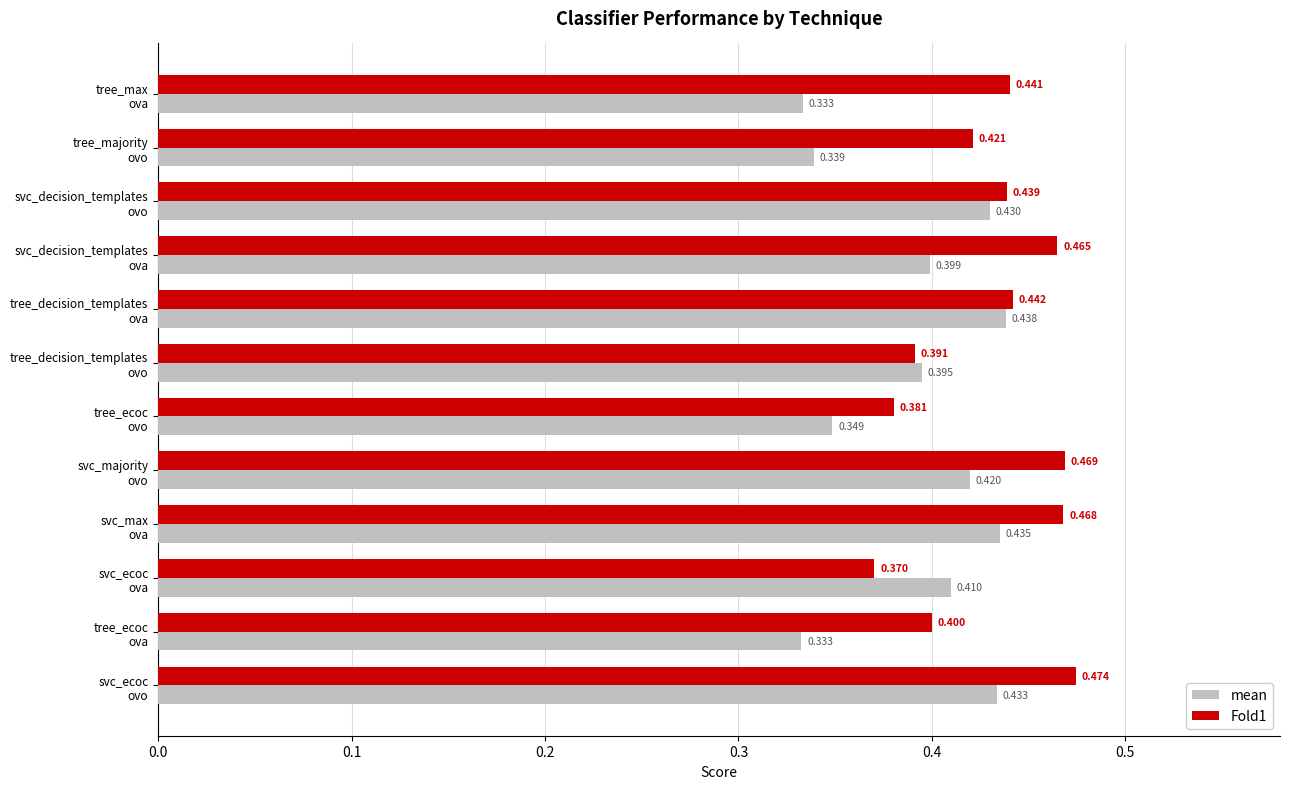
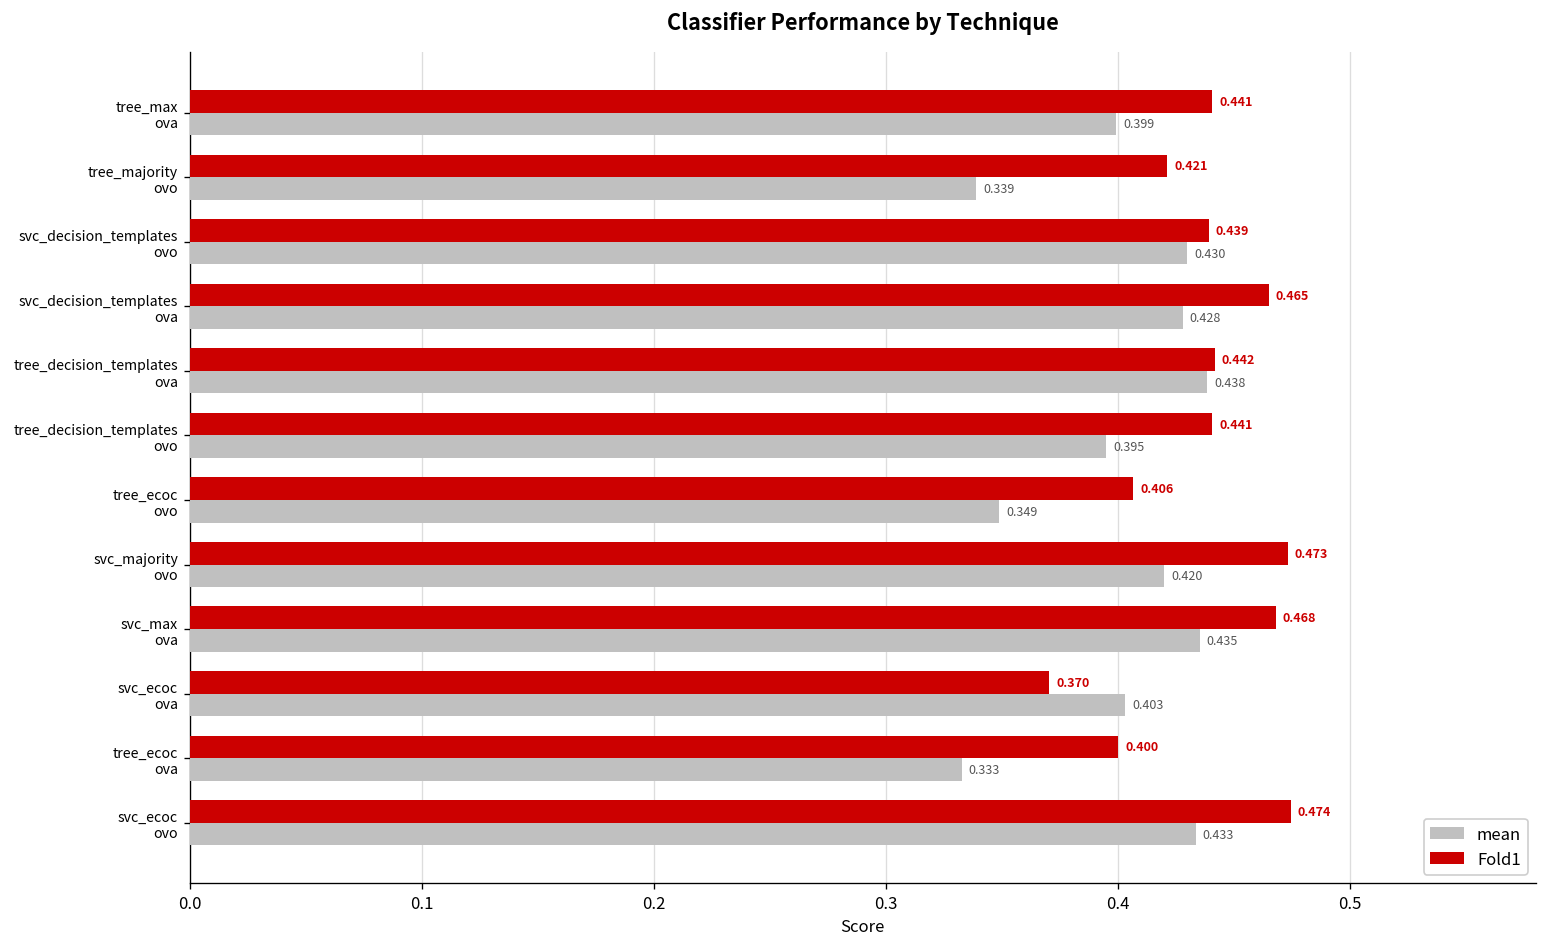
mean, tree_max ova: 0.333 -> 0.399
mean, svc_decision_templates ova: 0.399 -> 0.428
Fold1, tree_decision_templates ovo: 0.391 -> 0.441
Fold1, tree_ecoc ovo: 0.381 -> 0.406
Fold1, svc_majority ovo: 0.469 -> 0.473
mean, svc_ecoc ova: 0.410 -> 0.403
